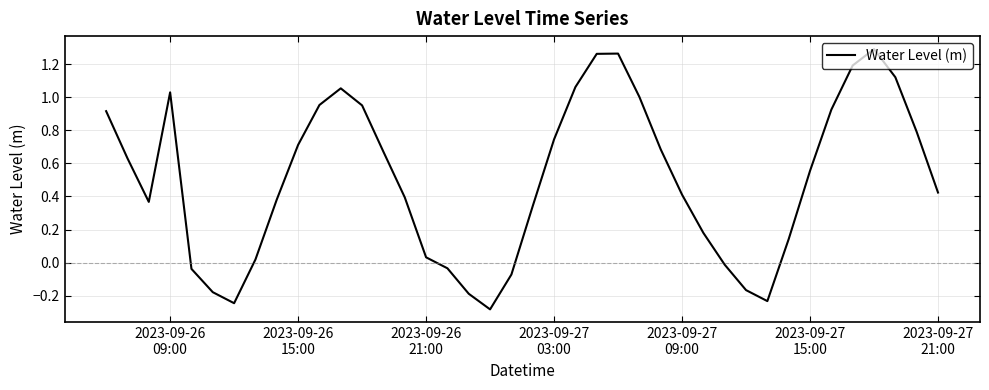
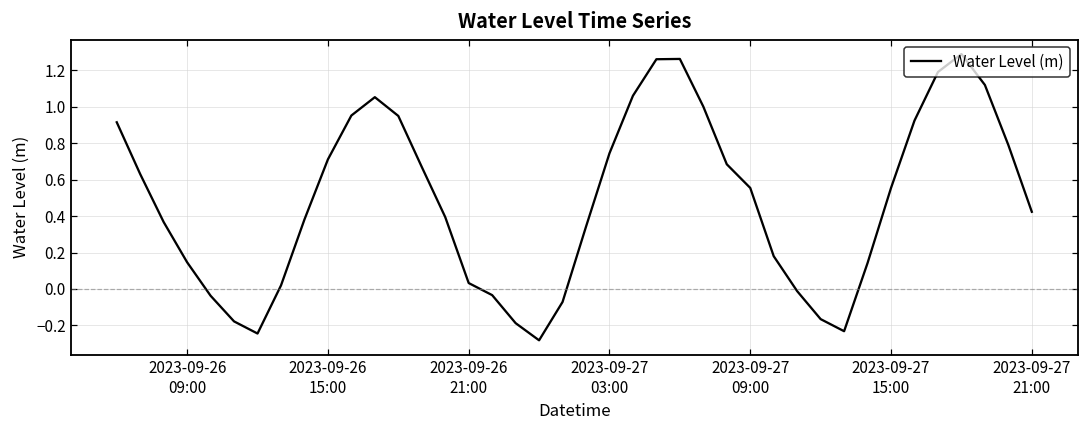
2023-09-26 09:00: 1.03 -> 0.15
2023-09-27 09:00: 0.41 -> 0.55
